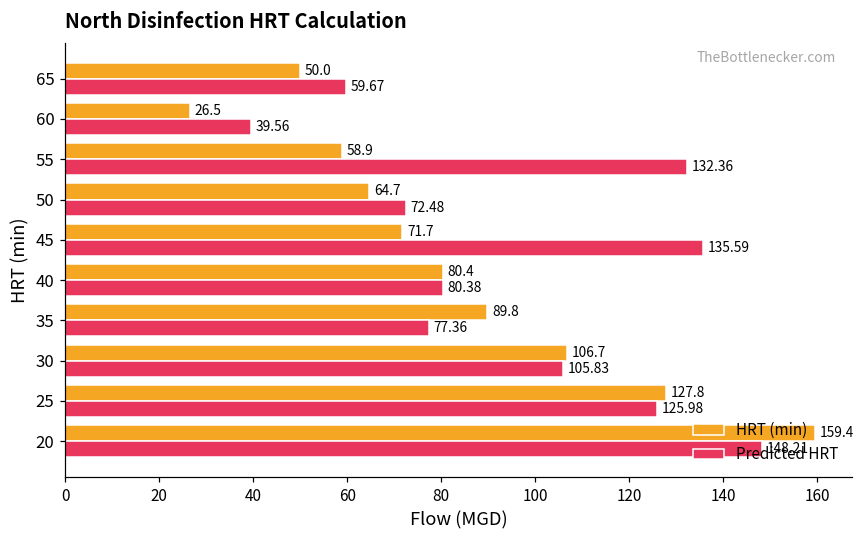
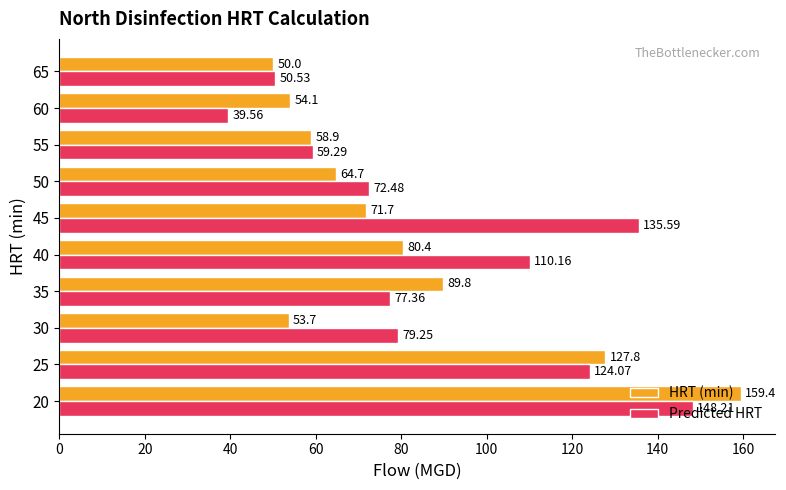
Predicted HRT, 65: 59.67 -> 50.53
HRT (min), 60: 26.5 -> 54.1
Predicted HRT, 55: 132.36 -> 59.29
Predicted HRT, 40: 80.38 -> 110.16
HRT (min), 30: 106.7 -> 53.7
Predicted HRT, 30: 105.83 -> 79.25
Predicted HRT, 25: 125.98 -> 124.07
